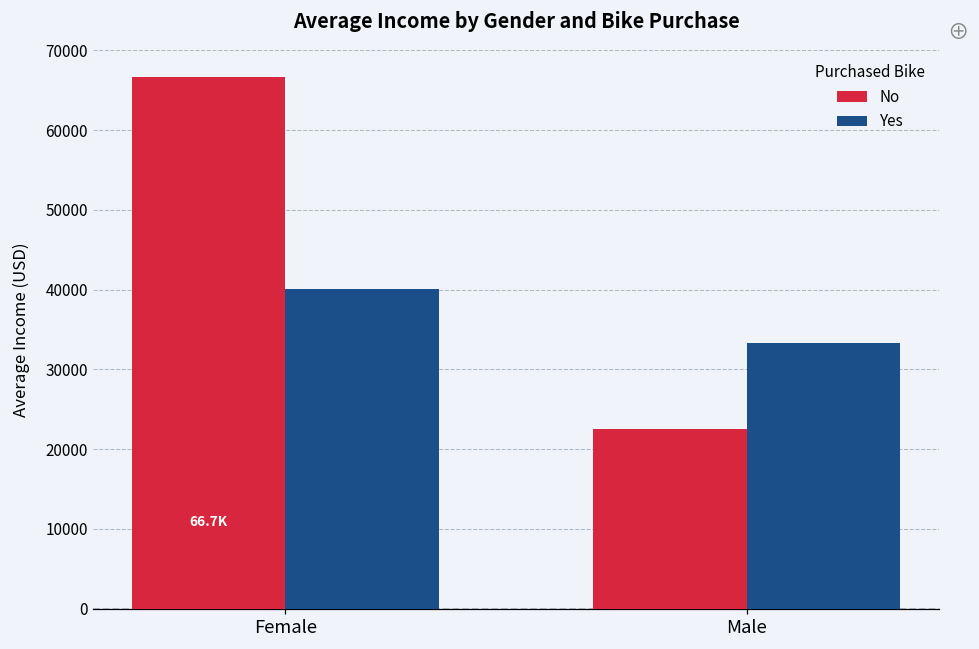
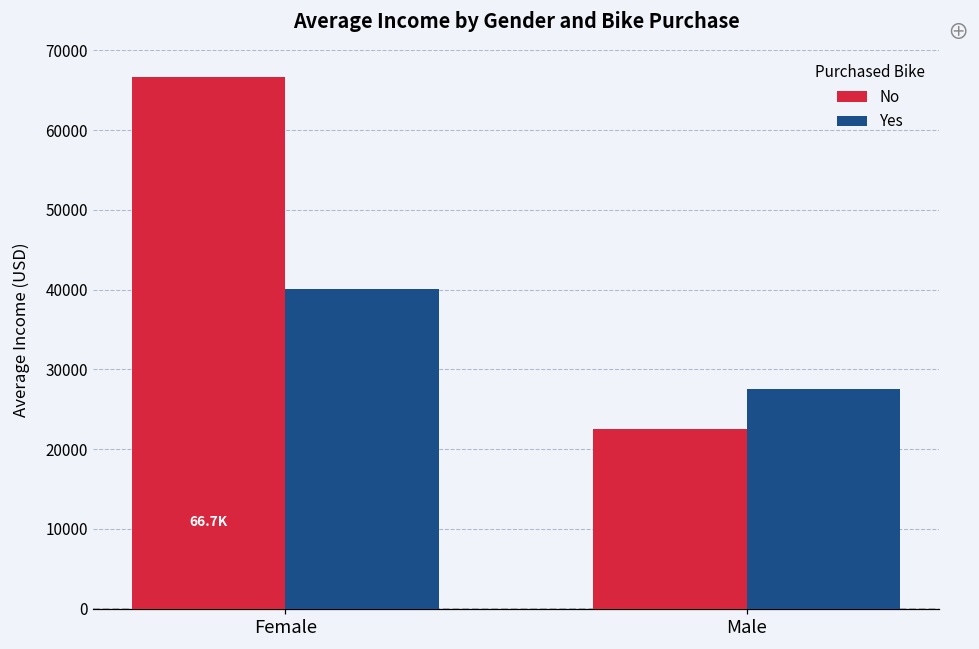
Yes, Male: 33000 -> 27000
